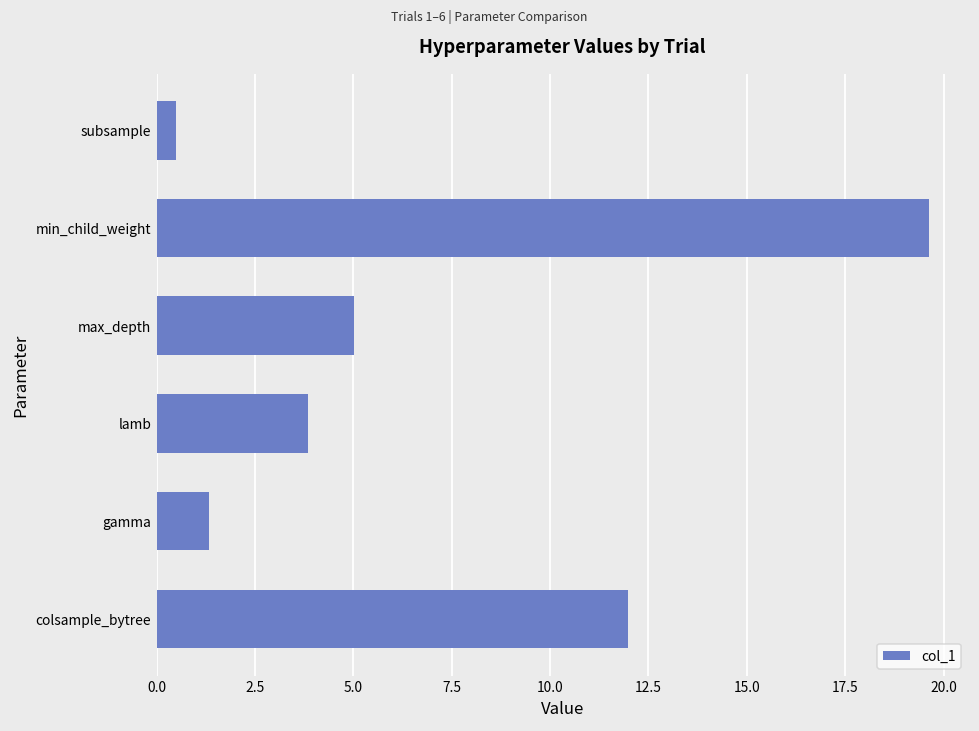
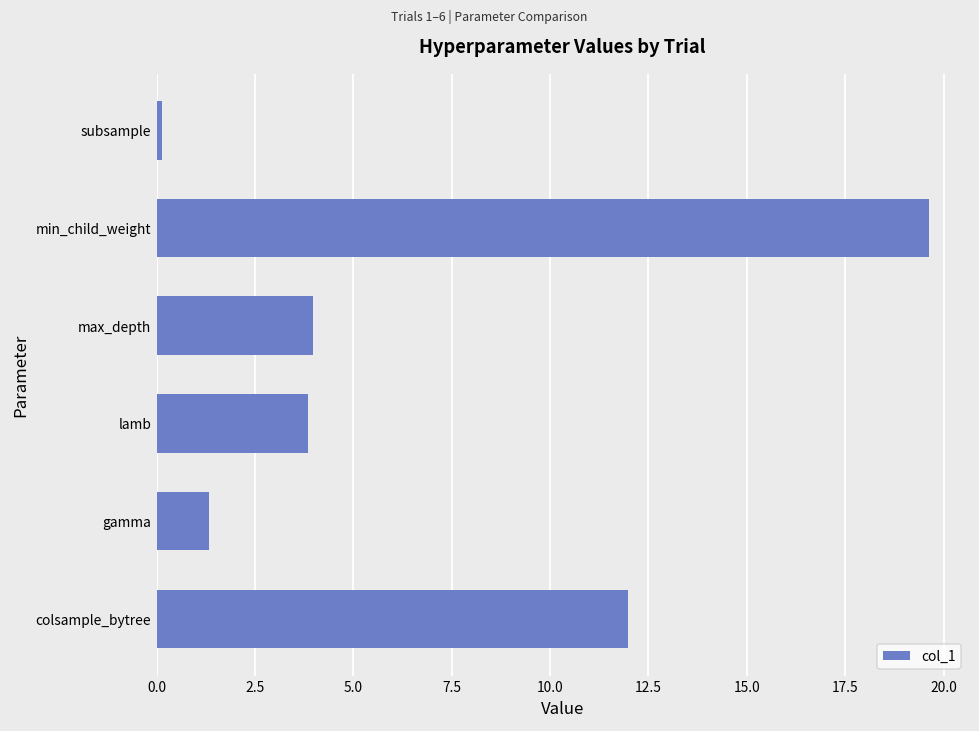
subsample: 0.5 -> 0.1
max_depth: 5.0 -> 4.0
